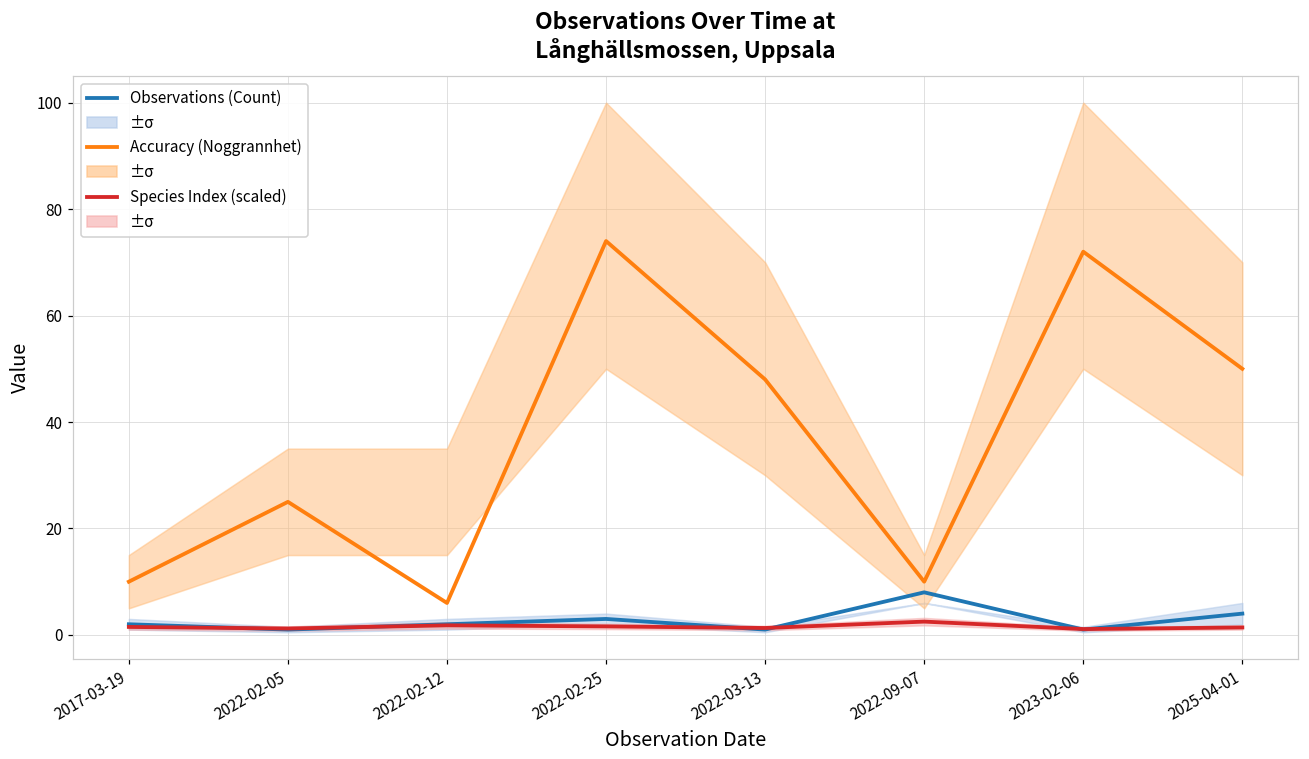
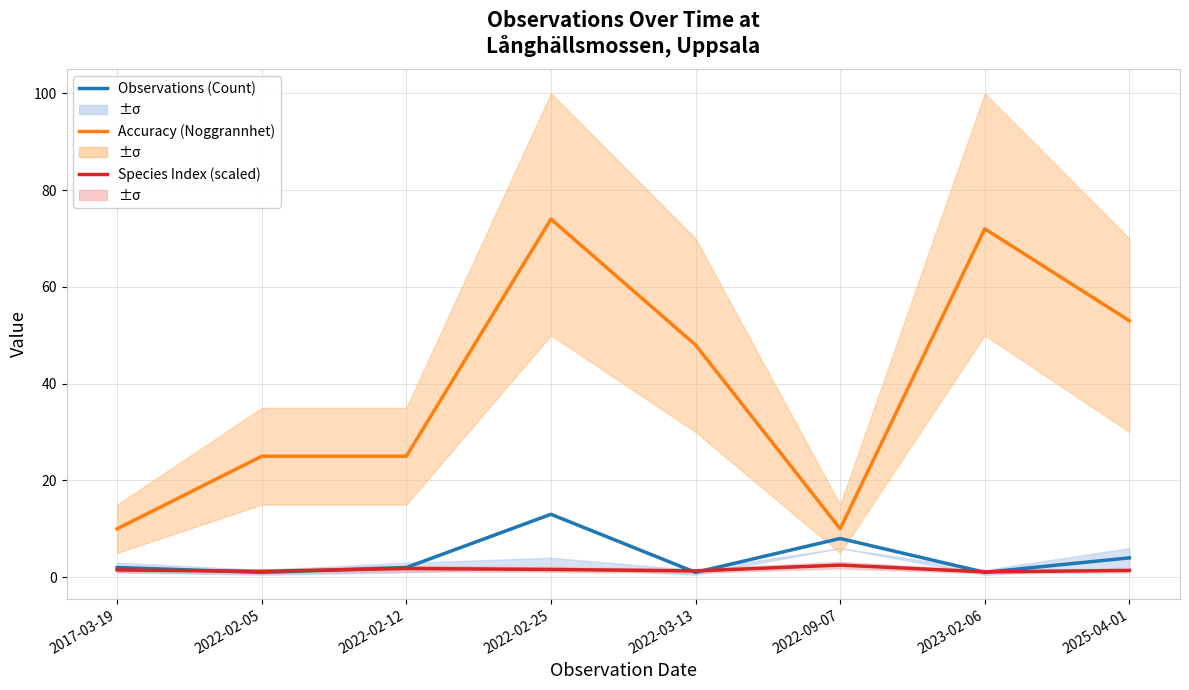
Accuracy (Noggrannhet), 2022-02-12: 6 -> 25
Observations (Count), 2022-02-25: 3 -> 13
Accuracy (Noggrannhet), 2025-04-01: 50 -> 53
